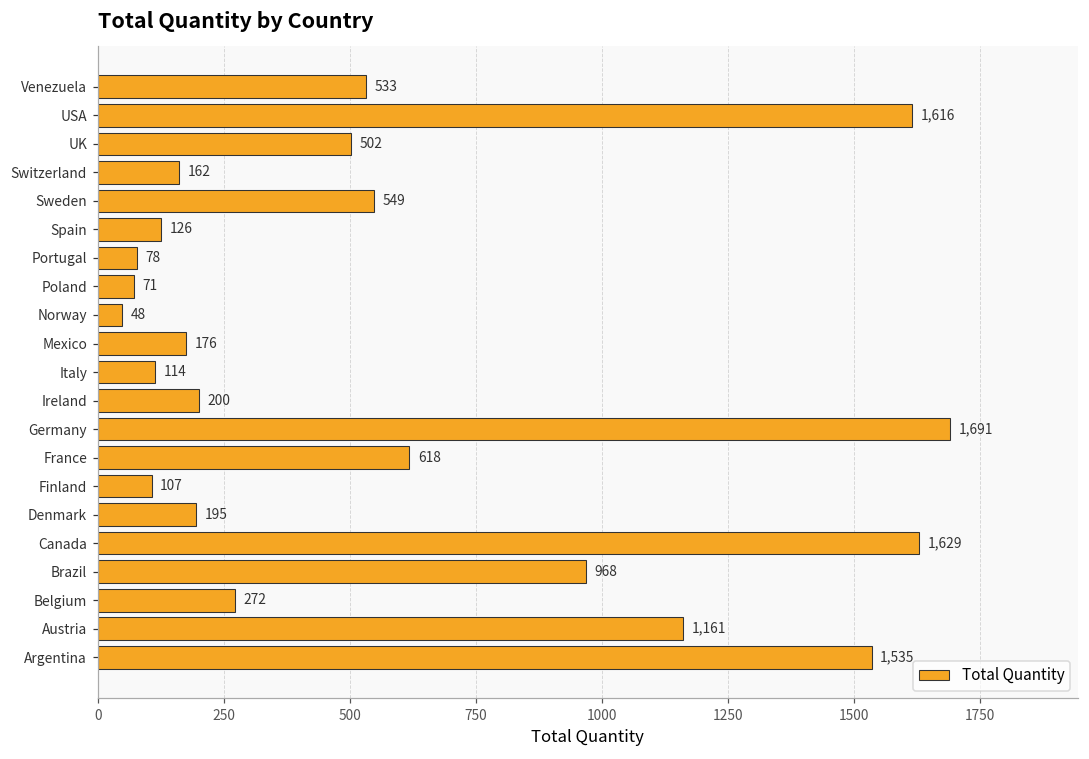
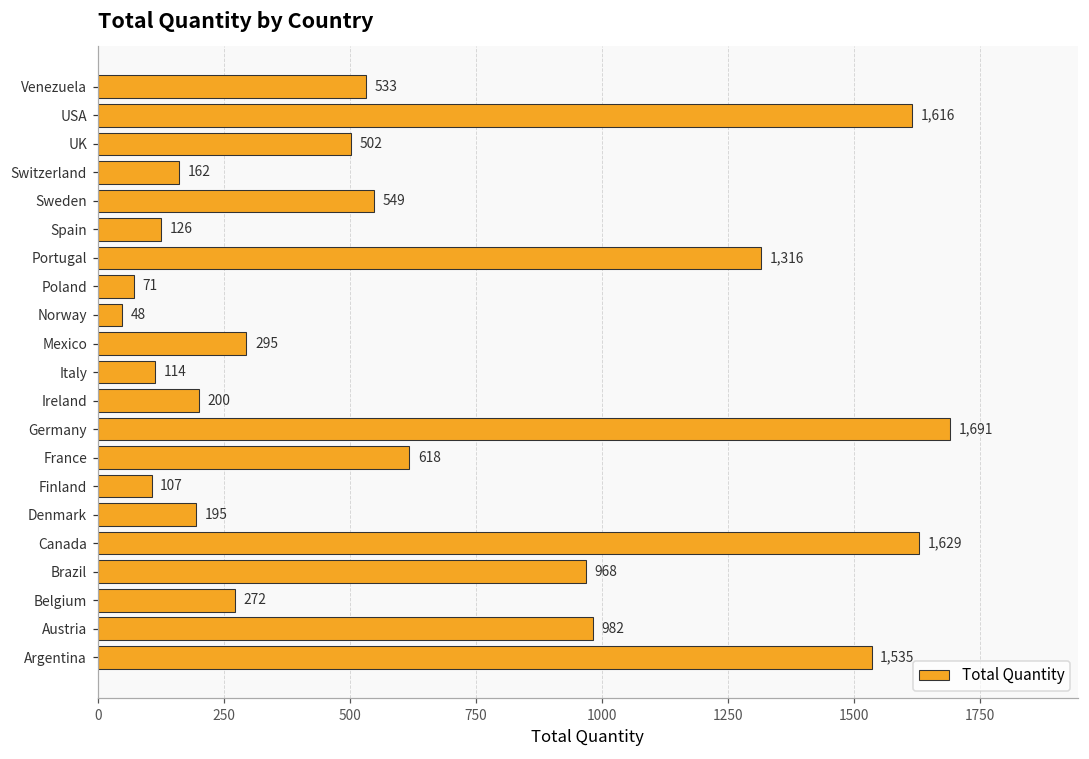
Portugal: 78 -> 1,316
Mexico: 176 -> 295
Austria: 1,161 -> 982
